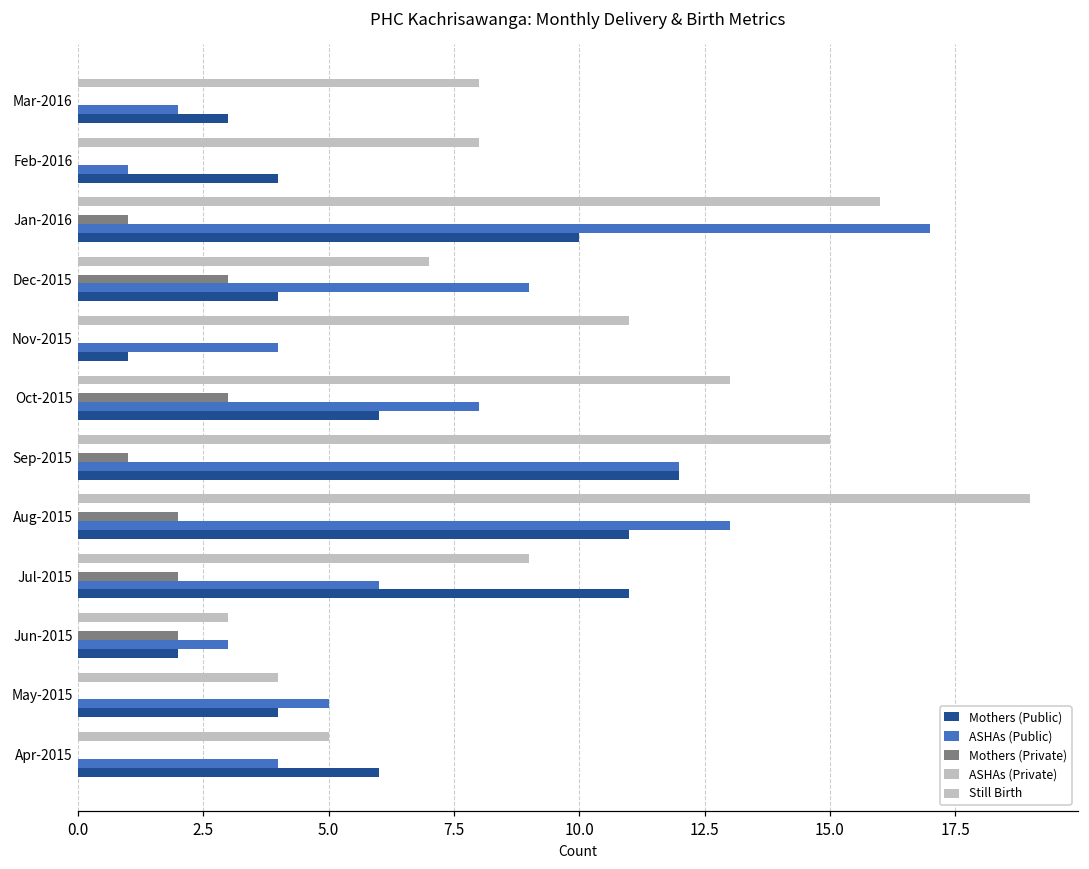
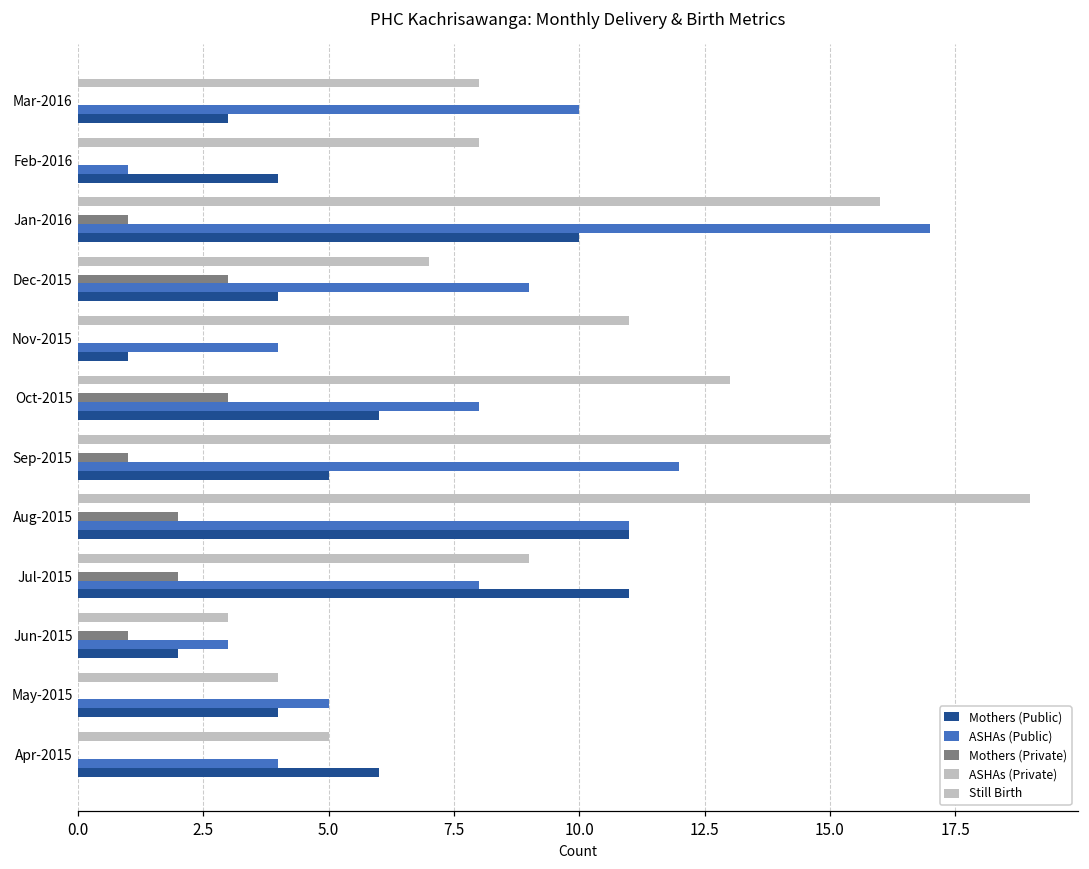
ASHAs (Public), Mar-2016: 2 -> 10
Mothers (Public), Sep-2015: 12 -> 5
ASHAs (Public), Aug-2015: 13 -> 11
ASHAs (Public), Jul-2015: 6 -> 8
Mothers (Private), Jun-2015: 2 -> 1
